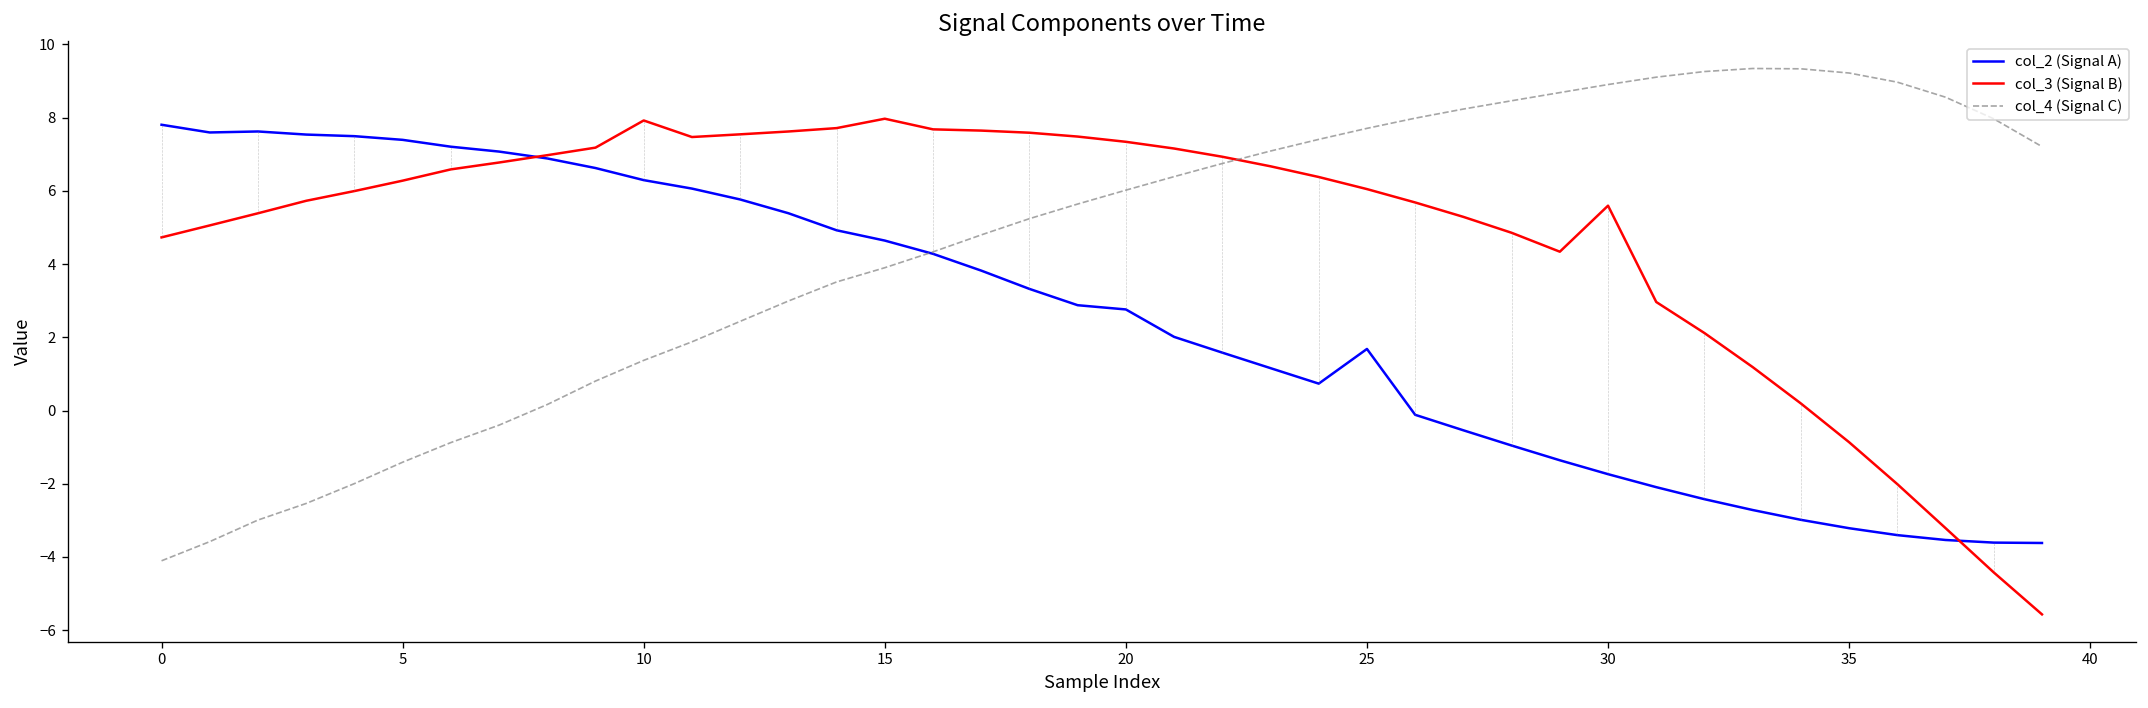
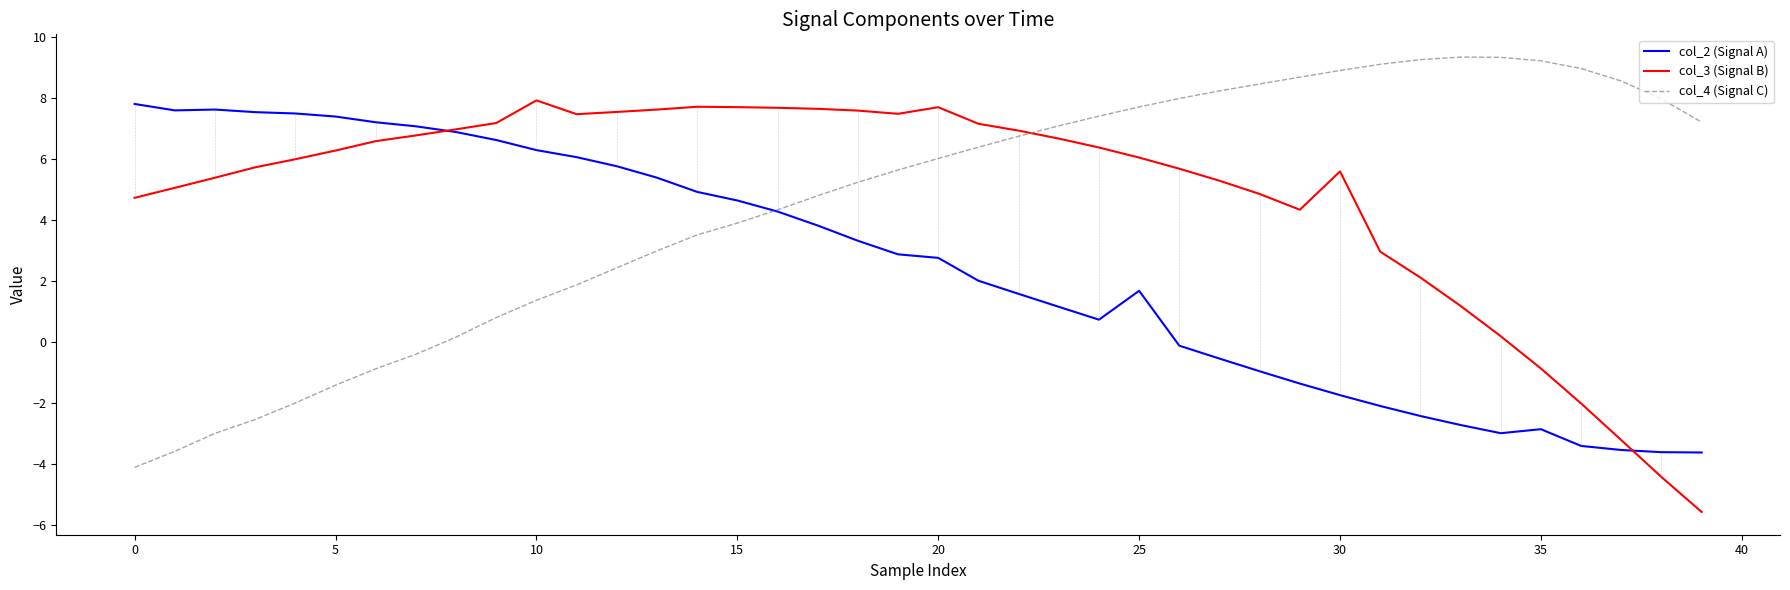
col_3 (Signal B), 15: 8.0 -> 7.7
col_3 (Signal B), 20: 7.3 -> 7.7
col_2 (Signal A), 35: -3.2 -> -2.9
